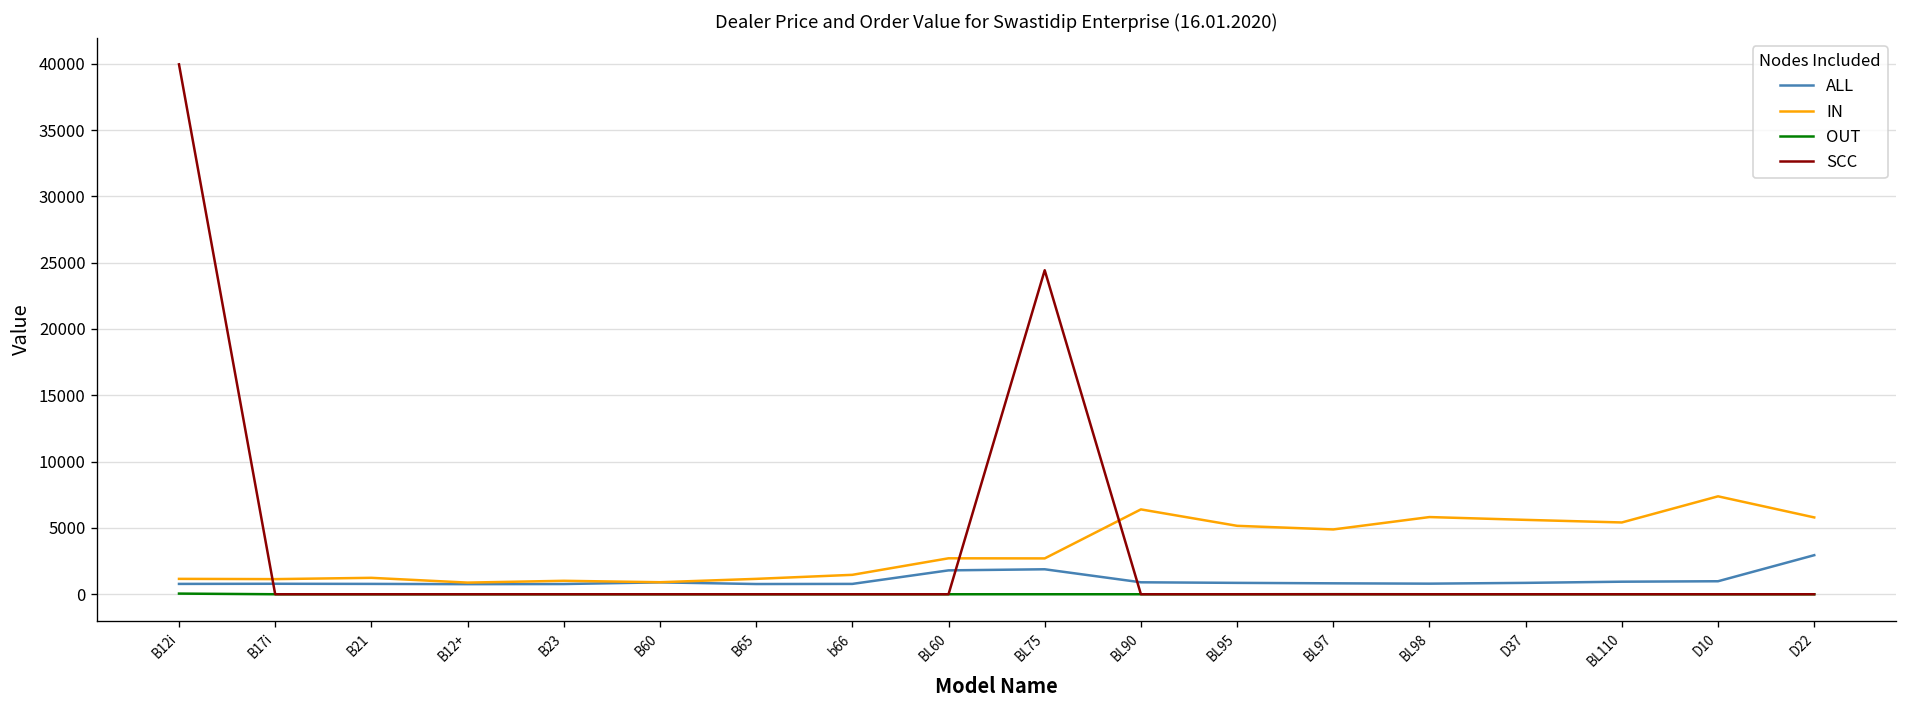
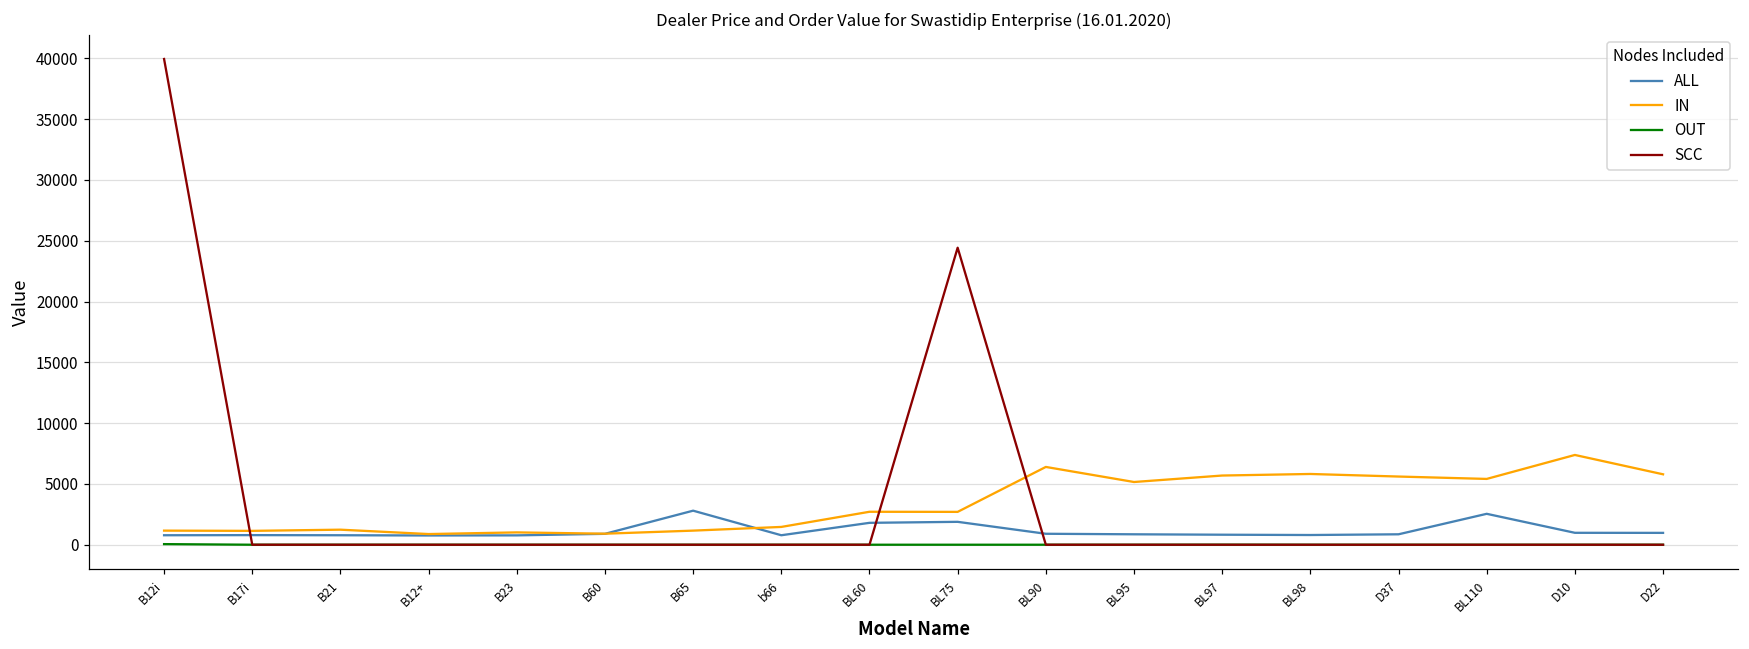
ALL, B65: 800 -> 2800
IN, BL97: 4900 -> 5700
ALL, BL110: 900 -> 2500
ALL, D22: 2900 -> 1000
